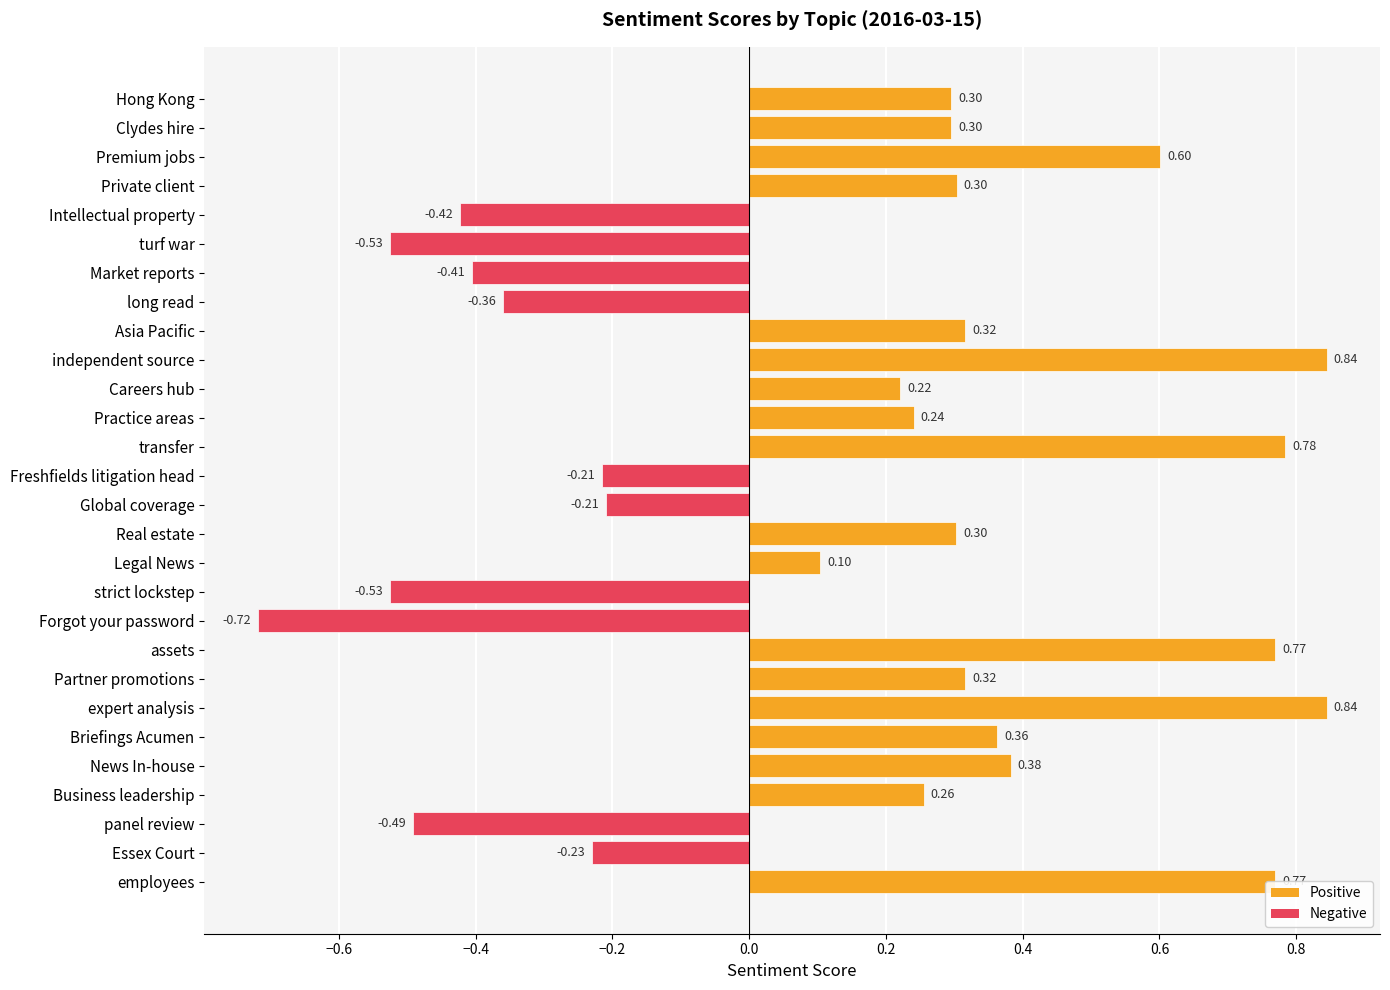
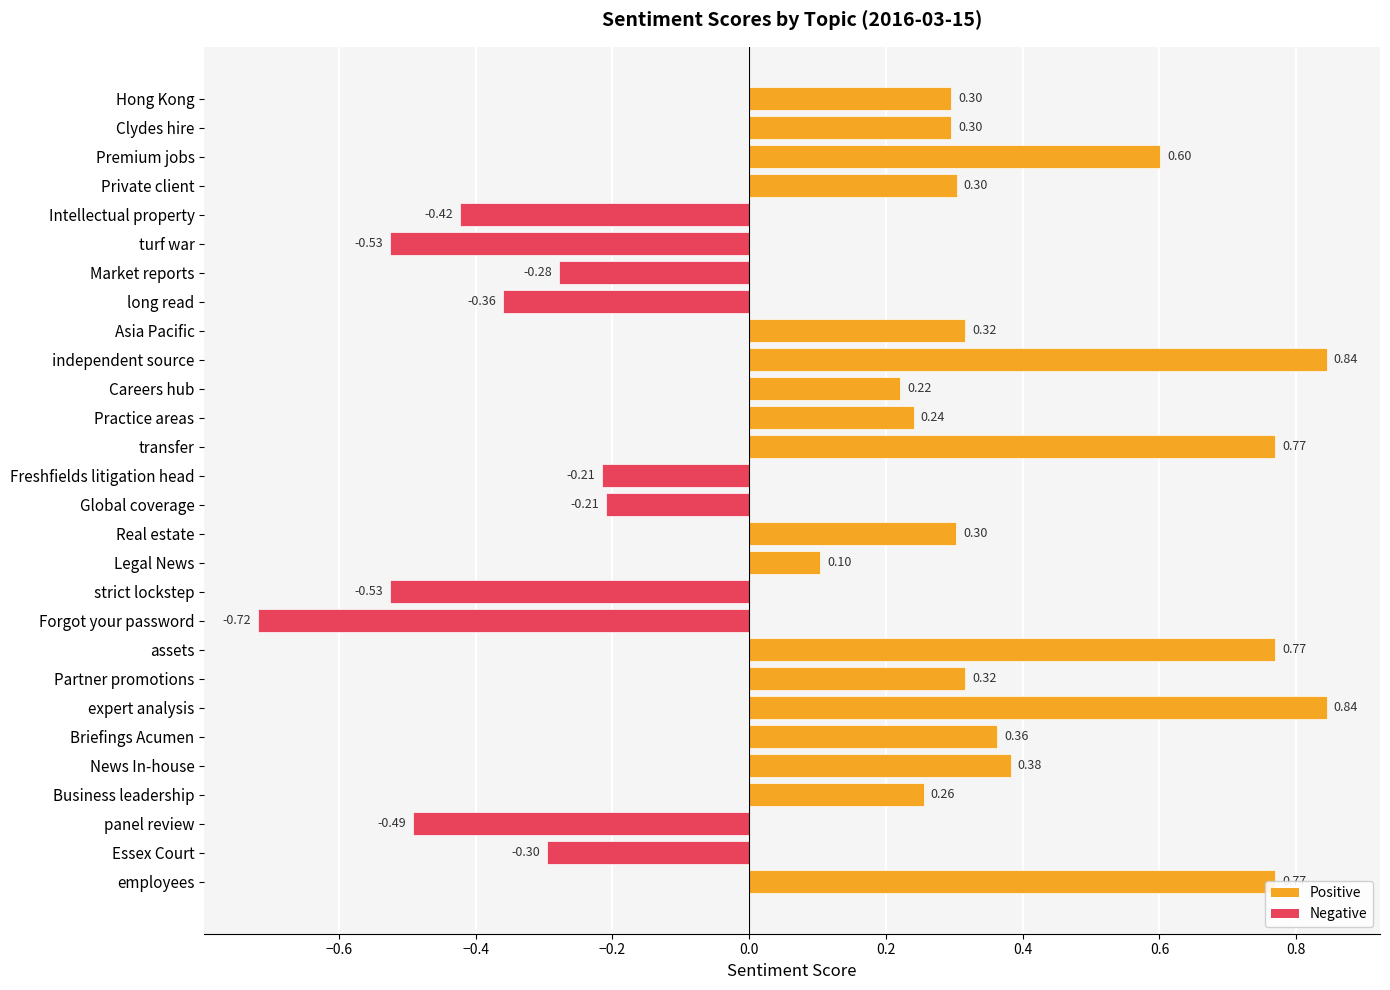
Market reports: -0.41 -> -0.28
transfer: 0.78 -> 0.77
Essex Court: -0.23 -> -0.30
